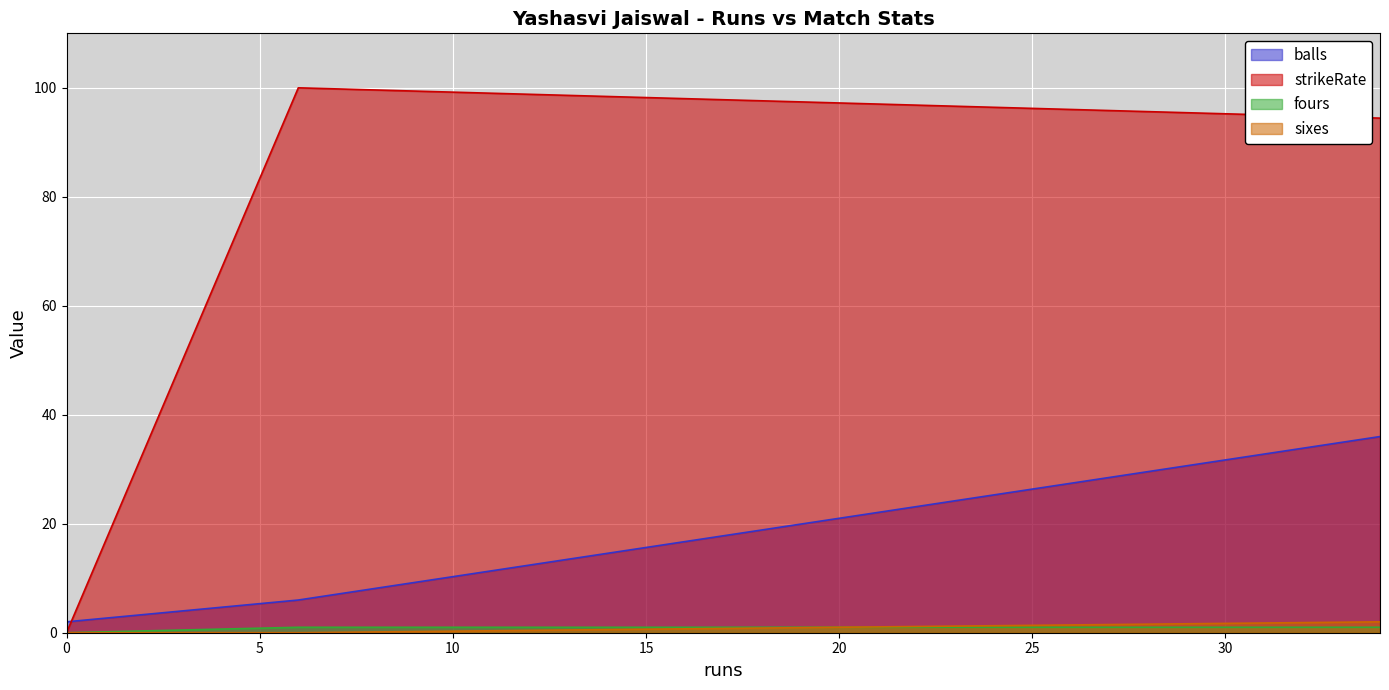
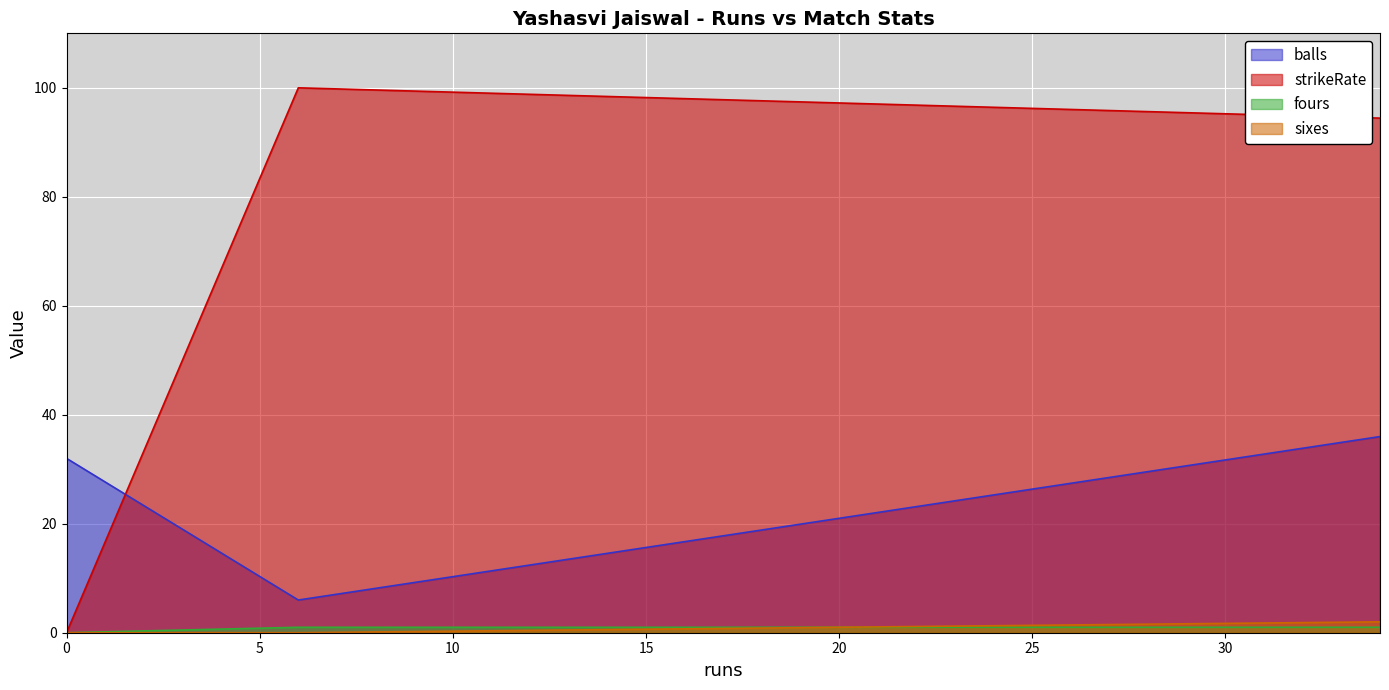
balls, 0: 2 -> 32
